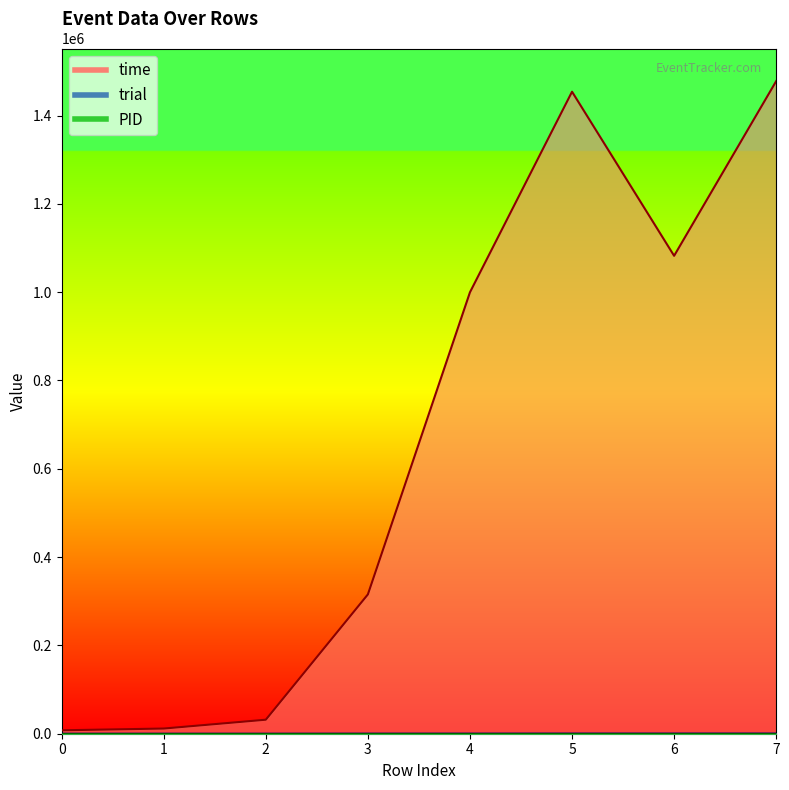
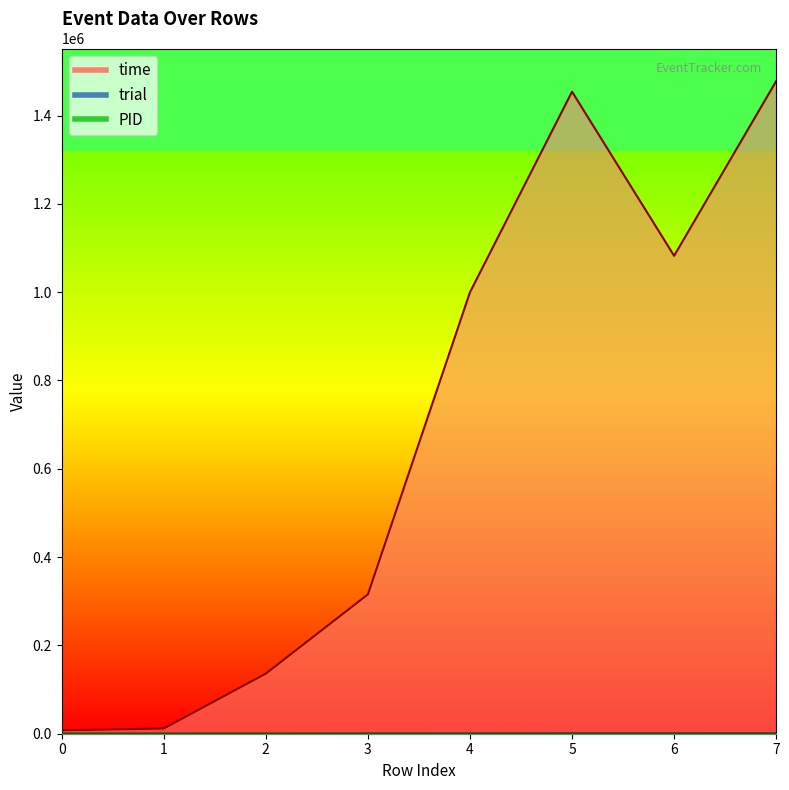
time, 2: 30000 -> 140000
